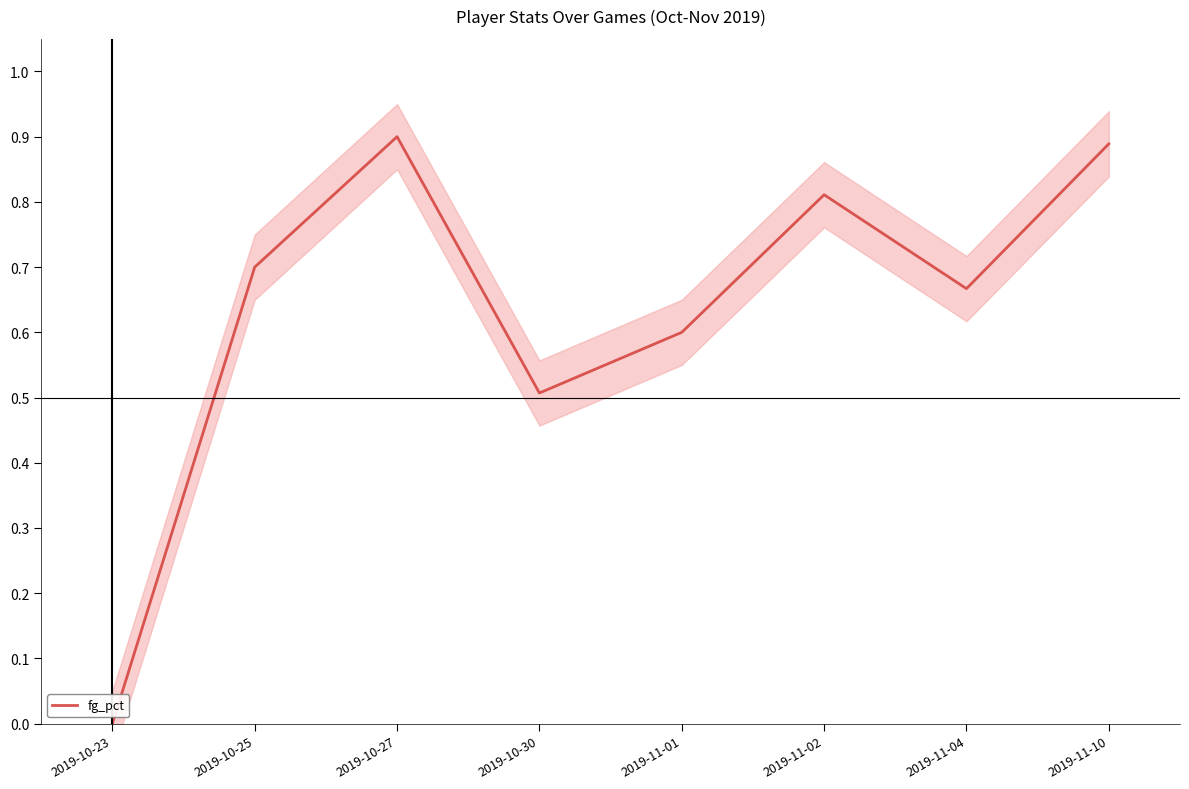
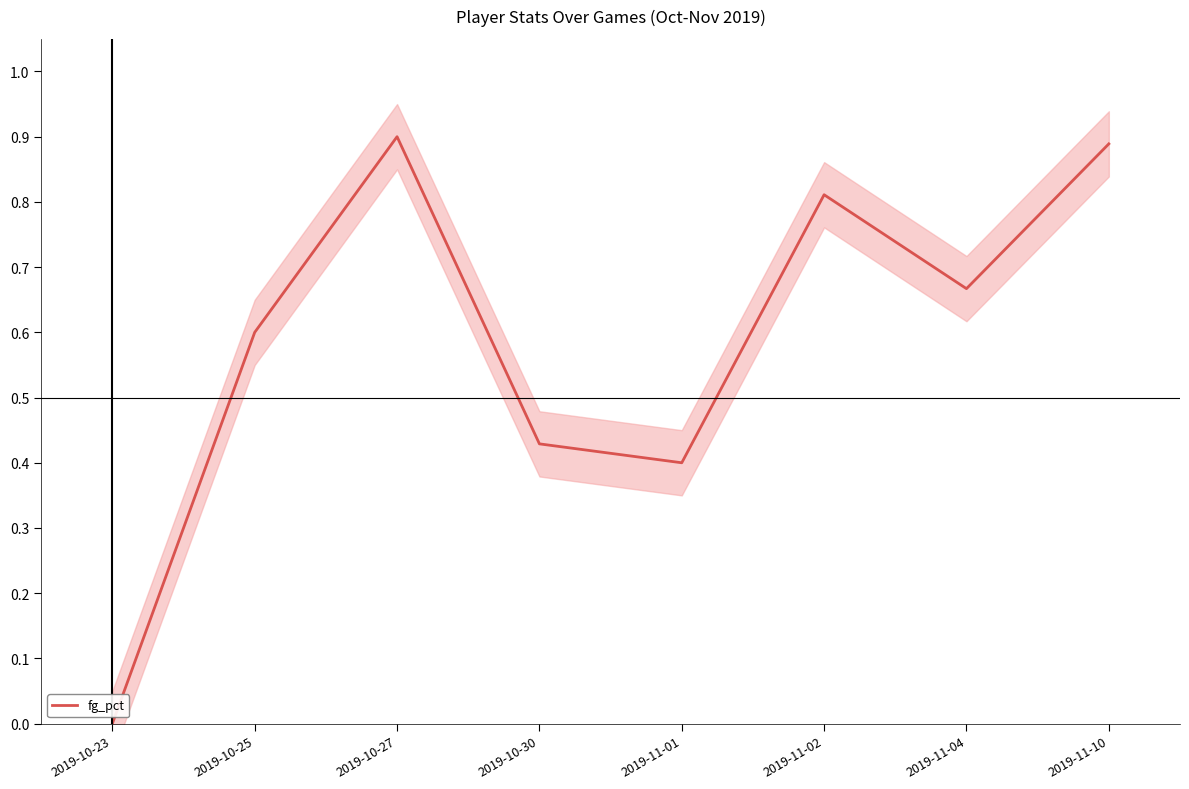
fg_pct, 2019-10-25: 0.7 -> 0.6
fg_pct, 2019-10-30: 0.51 -> 0.43
fg_pct, 2019-11-01: 0.6 -> 0.4
